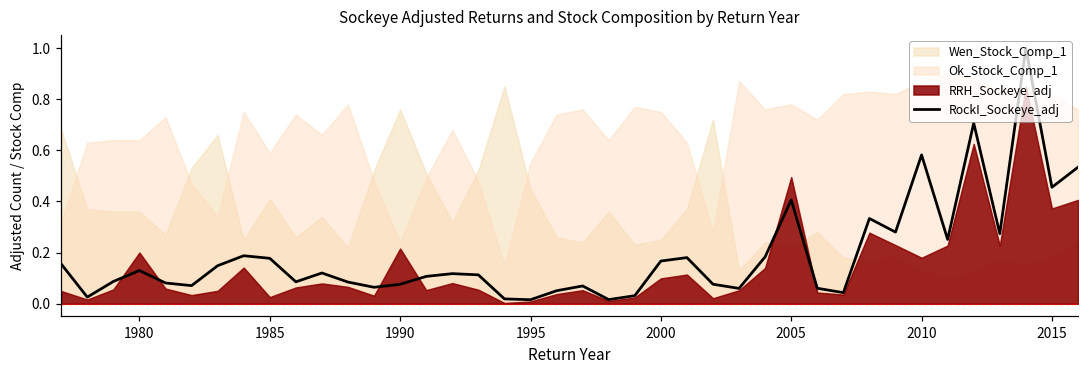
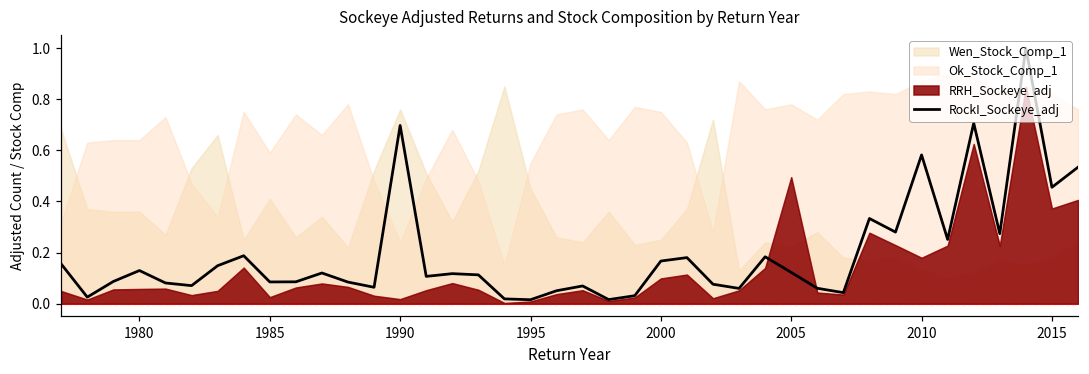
RRH_Sockeye_adj, 1980: 0.20 -> 0.06
RockI_Sockeye_adj, 1985: 0.18 -> 0.09
RockI_Sockeye_adj, 1990: 0.08 -> 0.70
RRH_Sockeye_adj, 1990: 0.22 -> 0.02
RockI_Sockeye_adj, 2005: 0.41 -> 0.12
